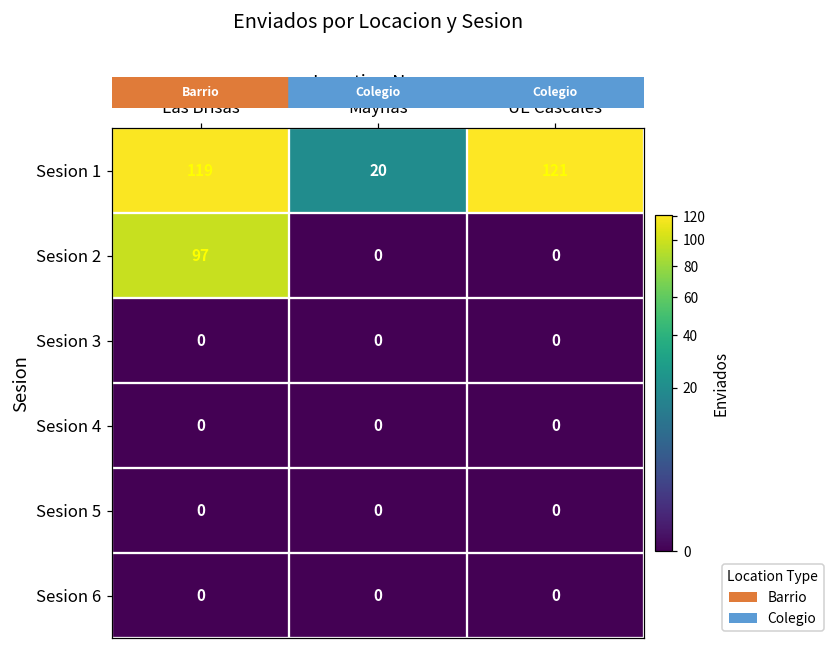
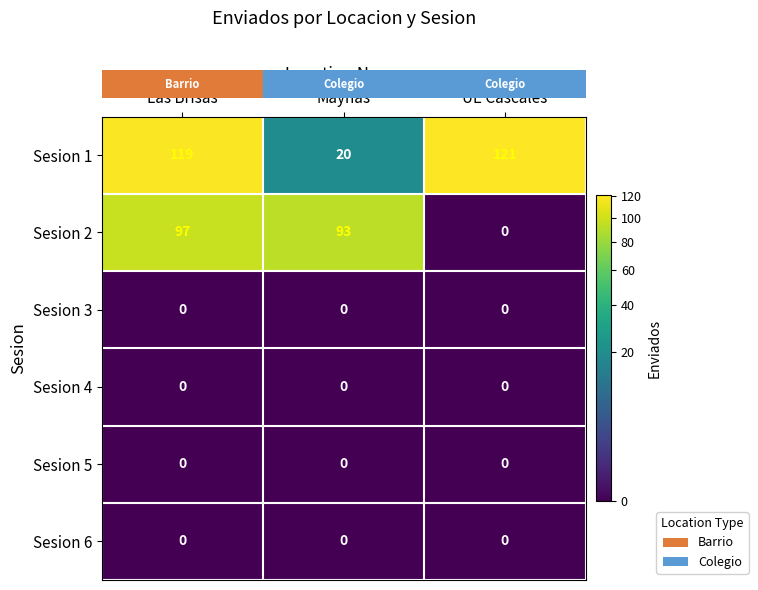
Sesion 2, Maynas: 0 -> 93
